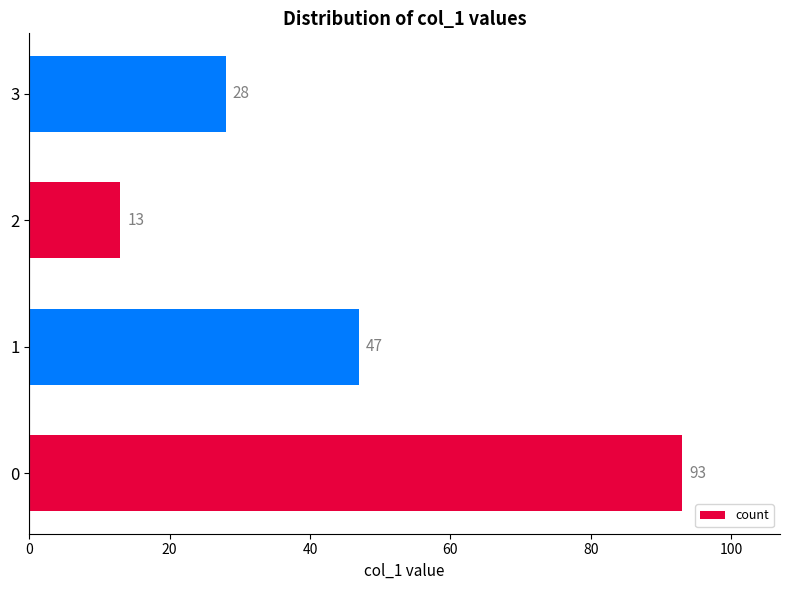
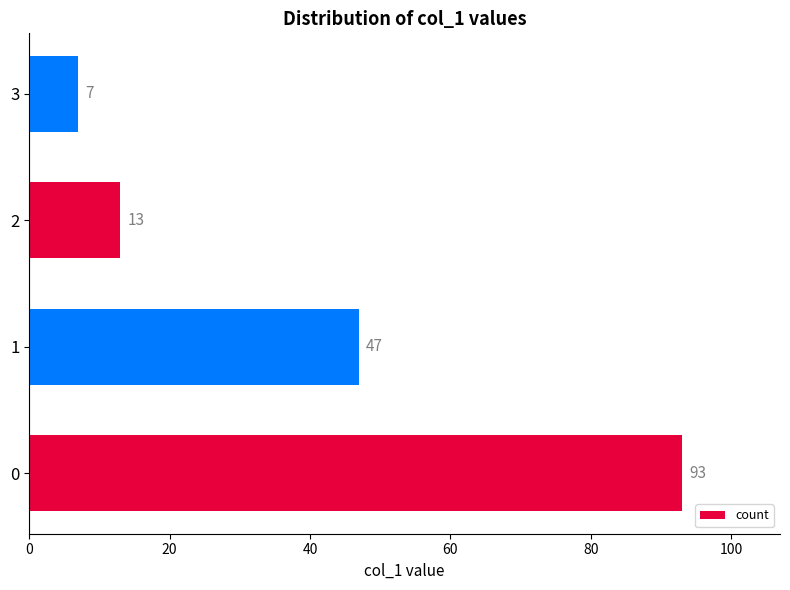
3: 28 -> 7
